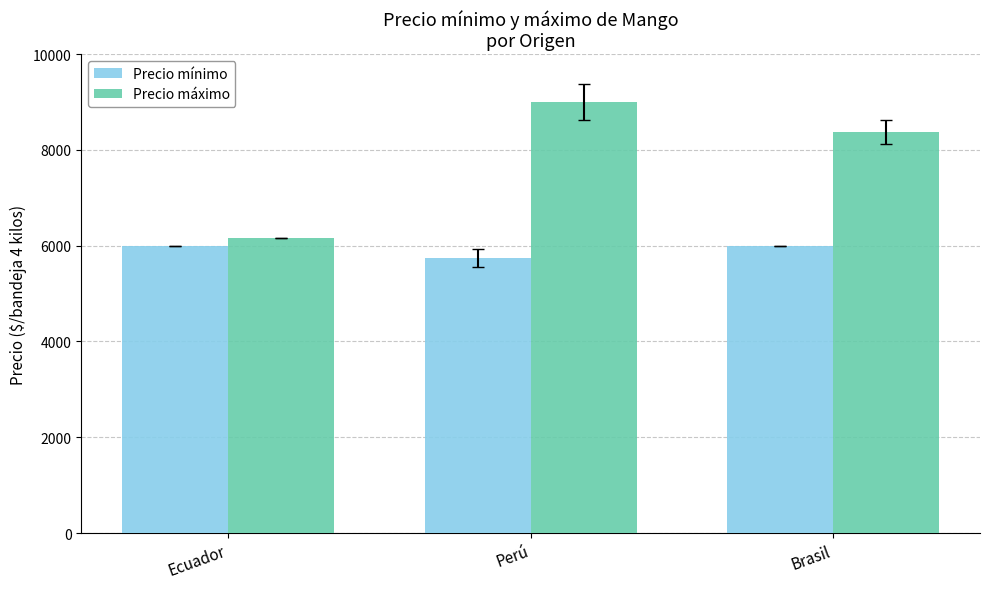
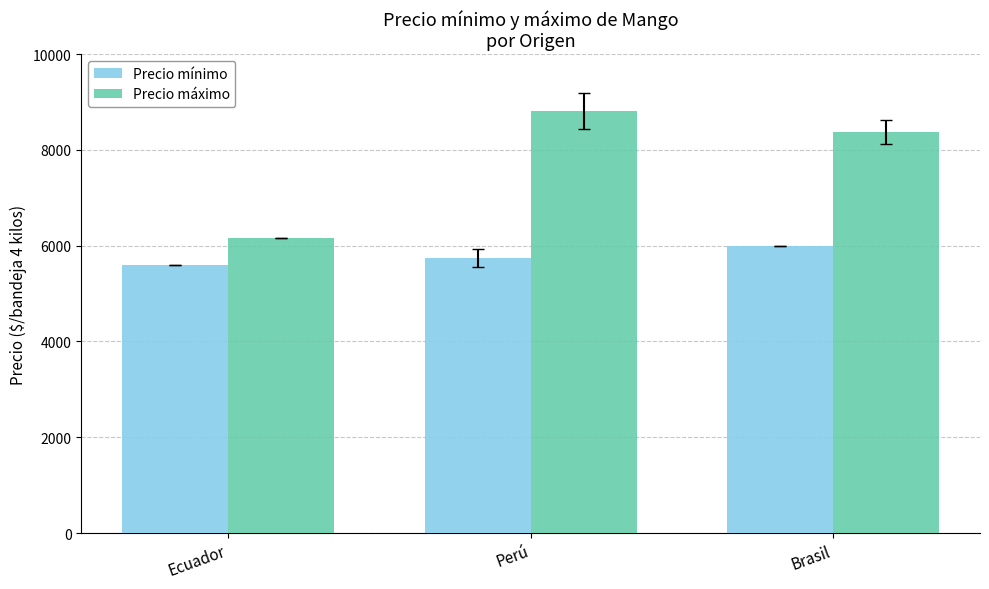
Precio mínimo, Ecuador: 6000 -> 5600
Precio máximo, Perú: 9000 -> 8800
